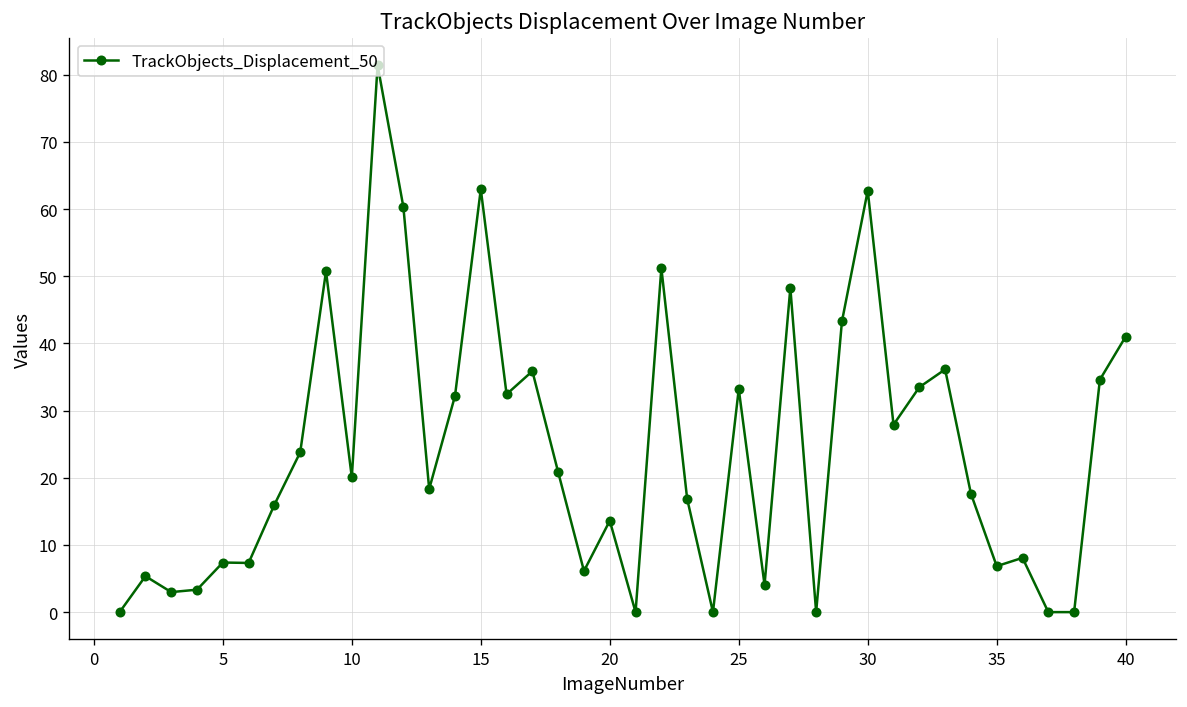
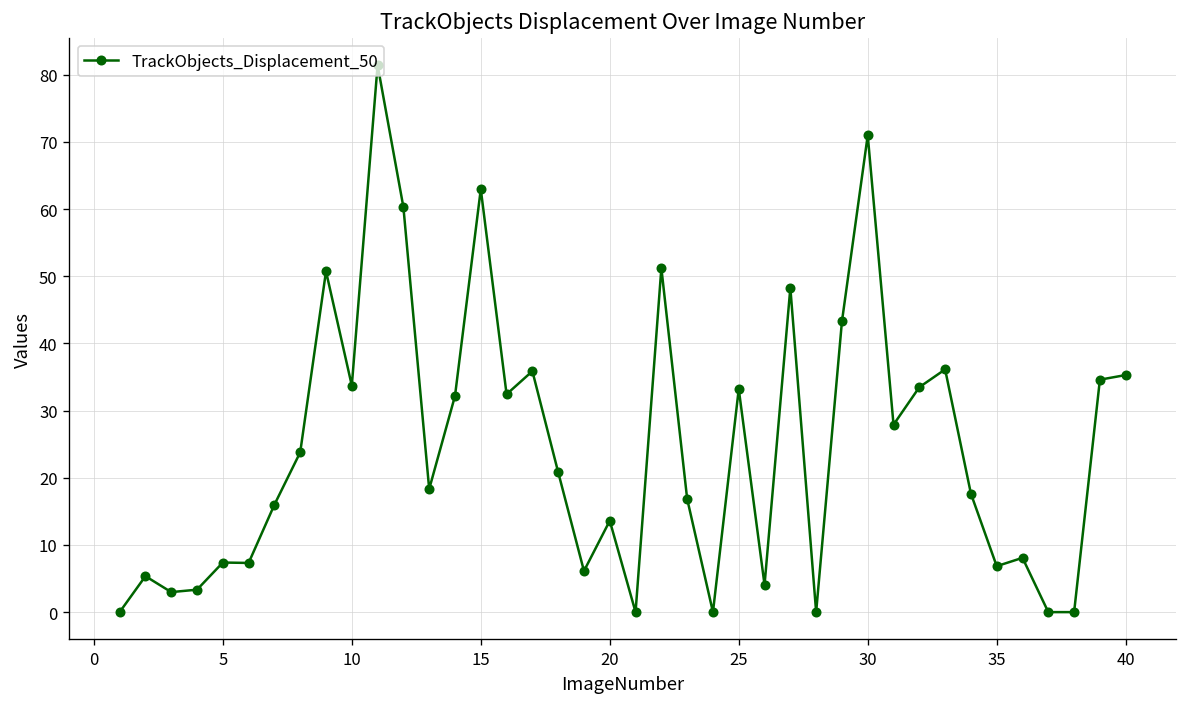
10: 20 -> 34
30: 63 -> 71
40: 41 -> 35
